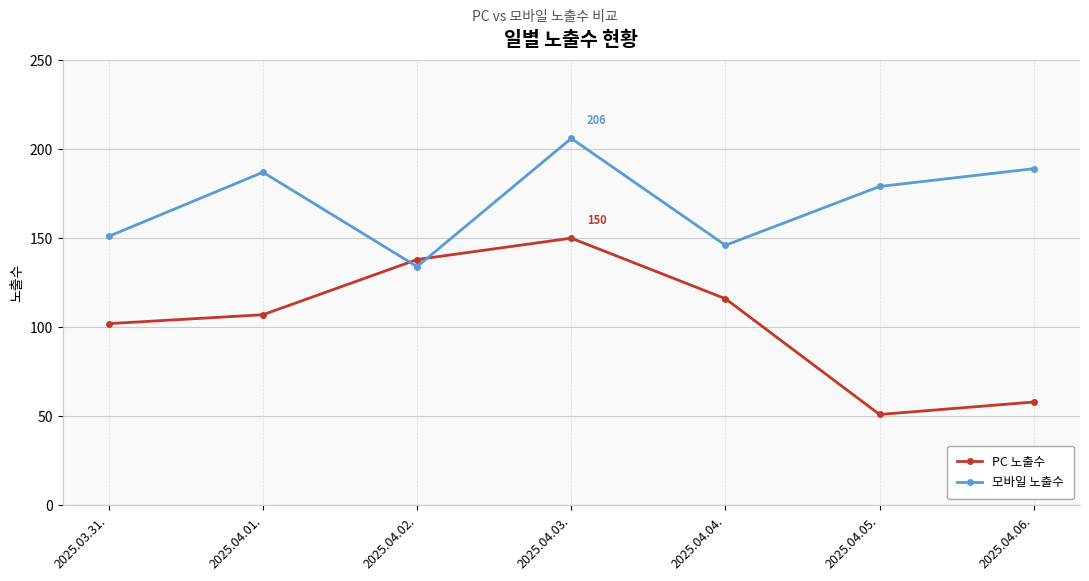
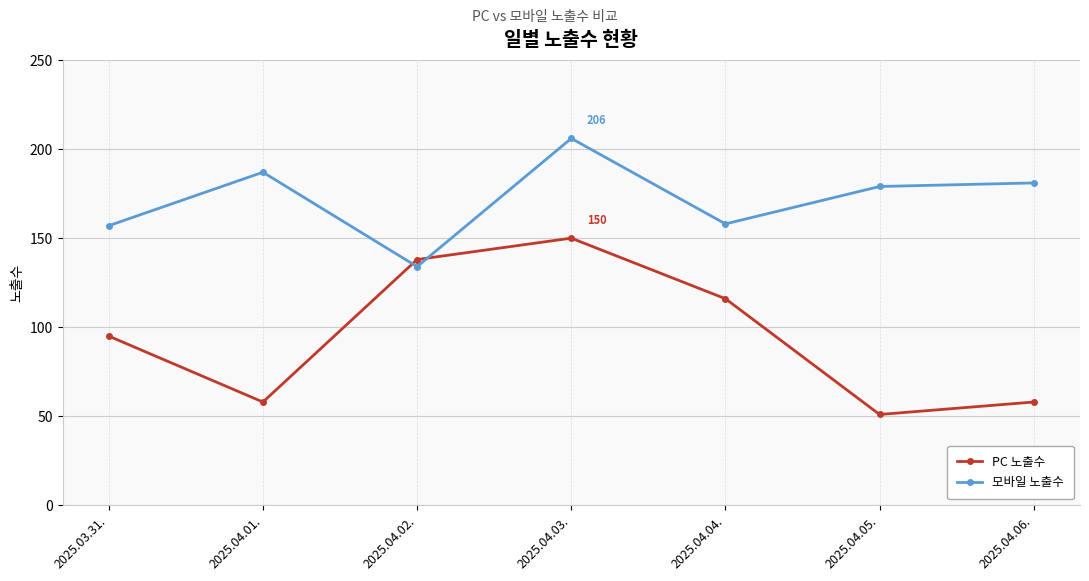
PC 노출수, 2025.03.31.: 102 -> 95
모바일 노출수, 2025.03.31.: 151 -> 157
PC 노출수, 2025.04.01.: 107 -> 58
모바일 노출수, 2025.04.04.: 146 -> 158
모바일 노출수, 2025.04.06.: 189 -> 181
